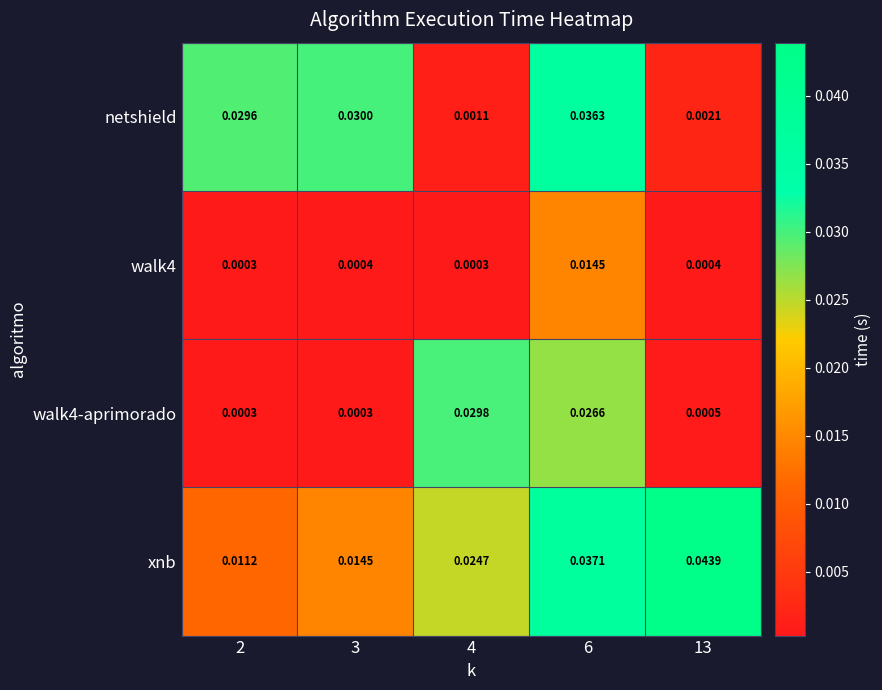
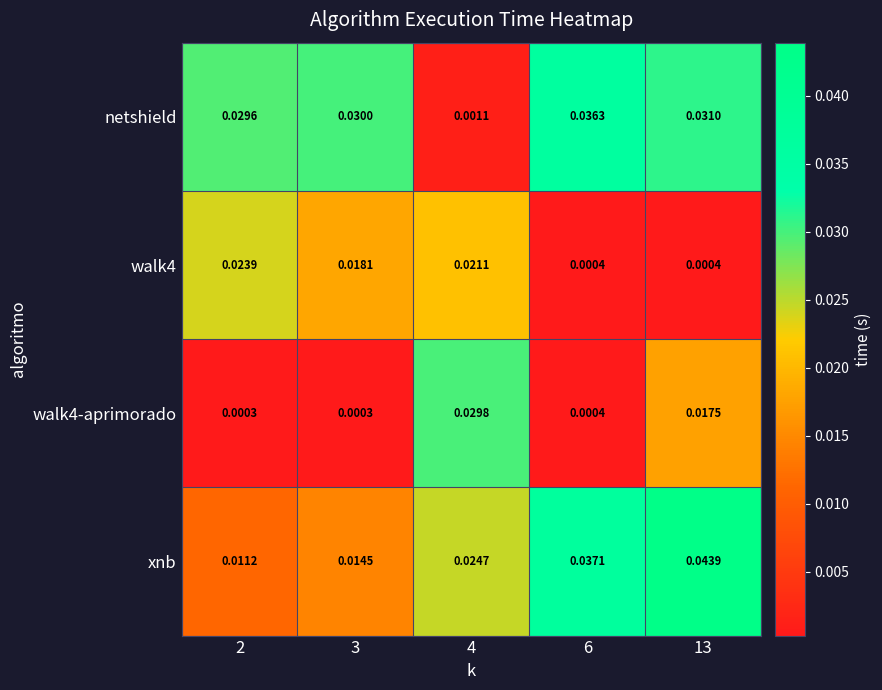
netshield, 13: 0.0021 -> 0.0310
walk4, 2: 0.0003 -> 0.0239
walk4, 3: 0.0004 -> 0.0181
walk4, 4: 0.0003 -> 0.0211
walk4, 6: 0.0145 -> 0.0004
walk4-aprimorado, 6: 0.0266 -> 0.0004
walk4-aprimorado, 13: 0.0005 -> 0.0175
